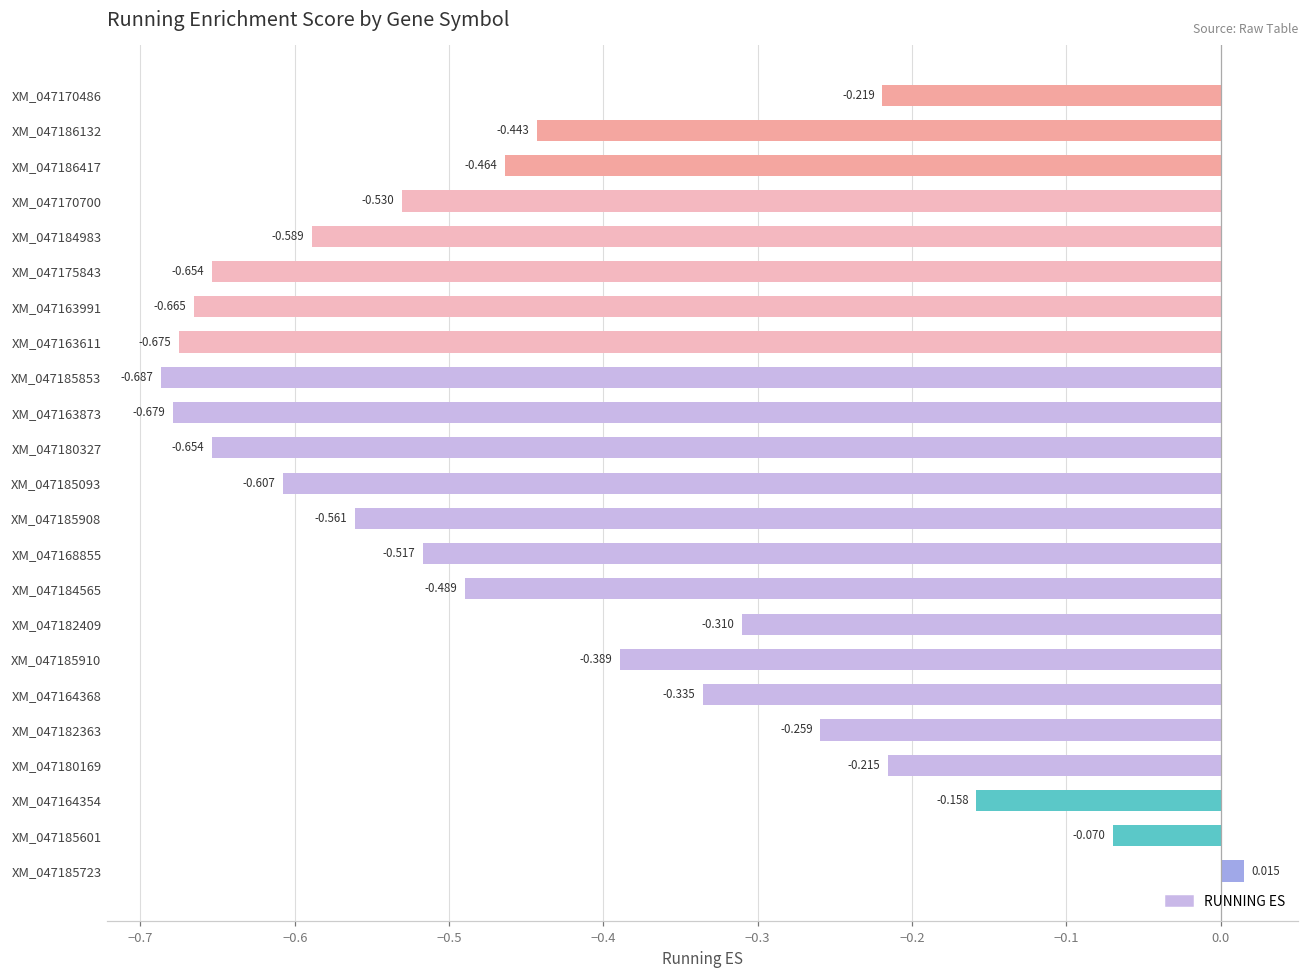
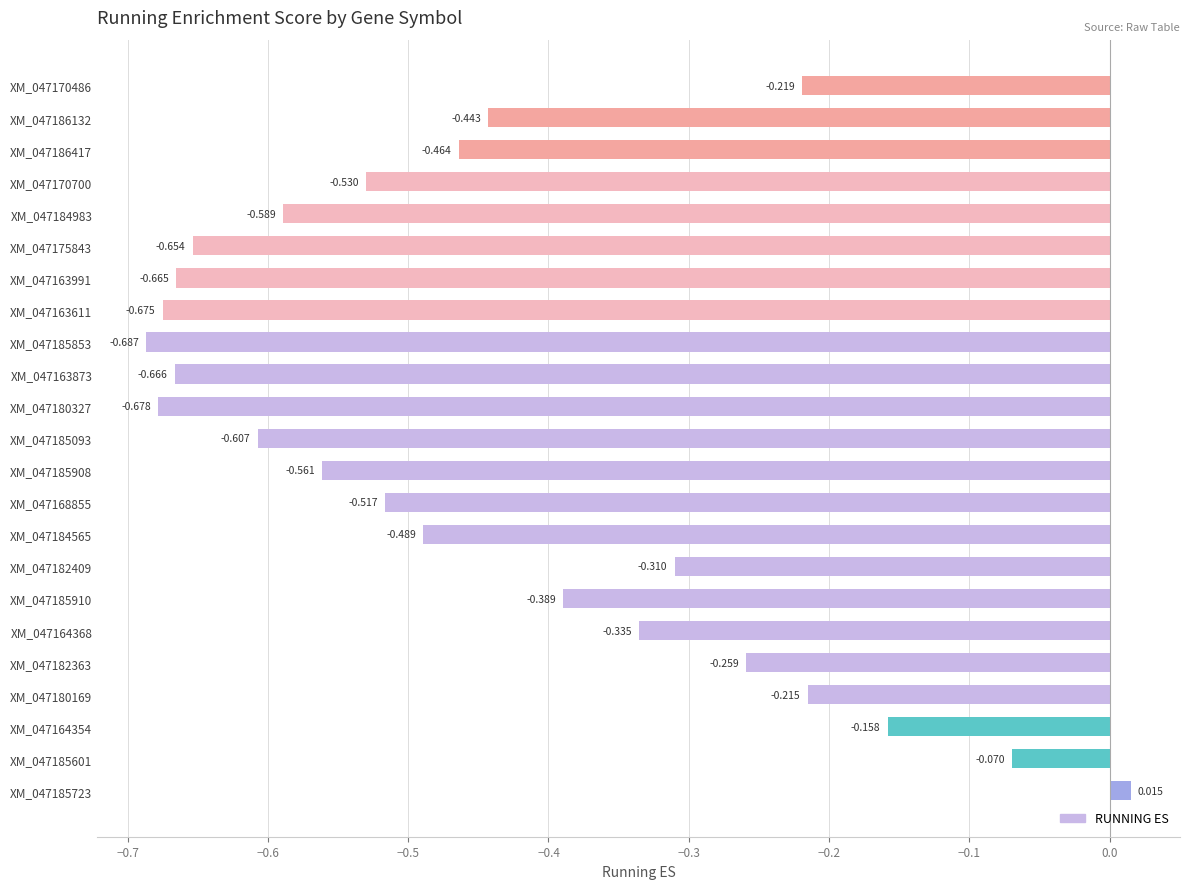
XM_047163873: -0.679 -> -0.666
XM_047180327: -0.654 -> -0.678
